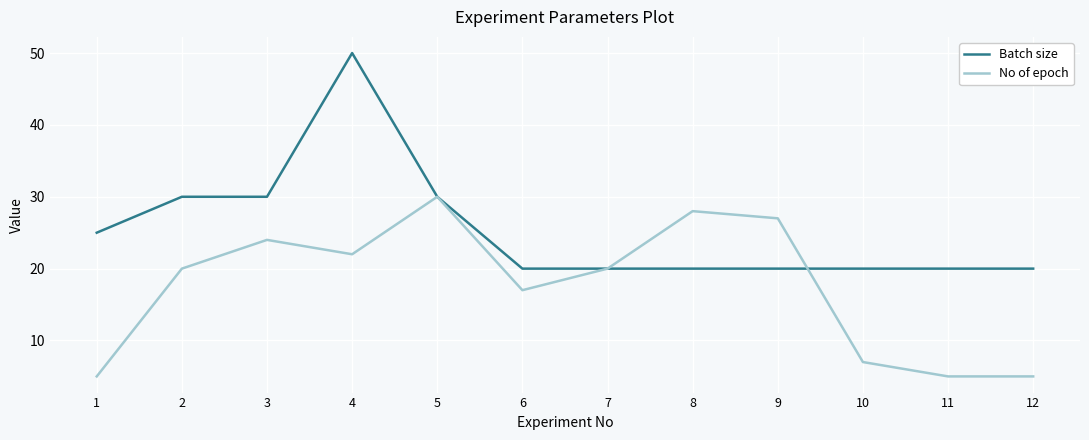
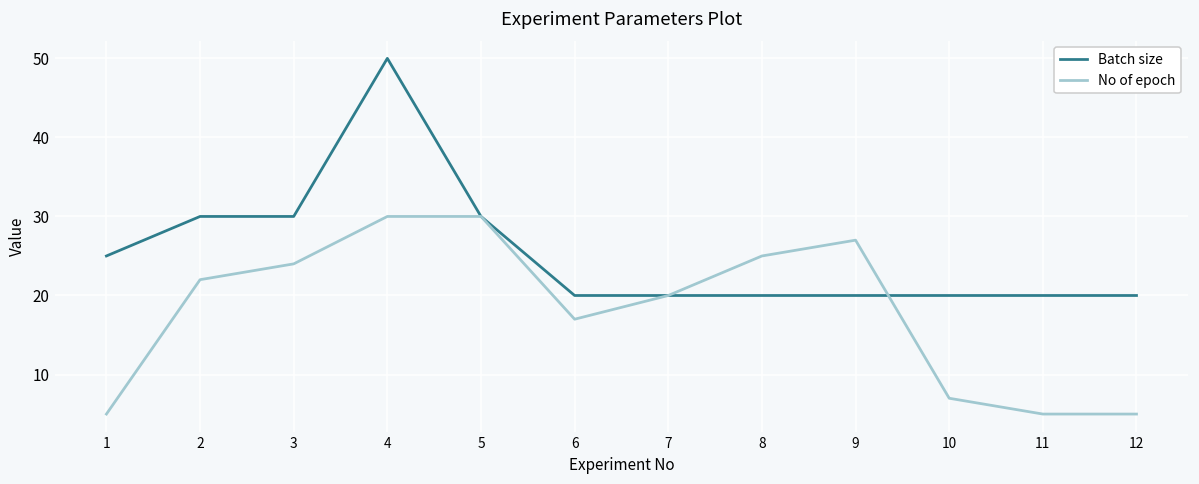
No of epoch, 2: 20 -> 22
No of epoch, 4: 22 -> 30
No of epoch, 8: 28 -> 25
